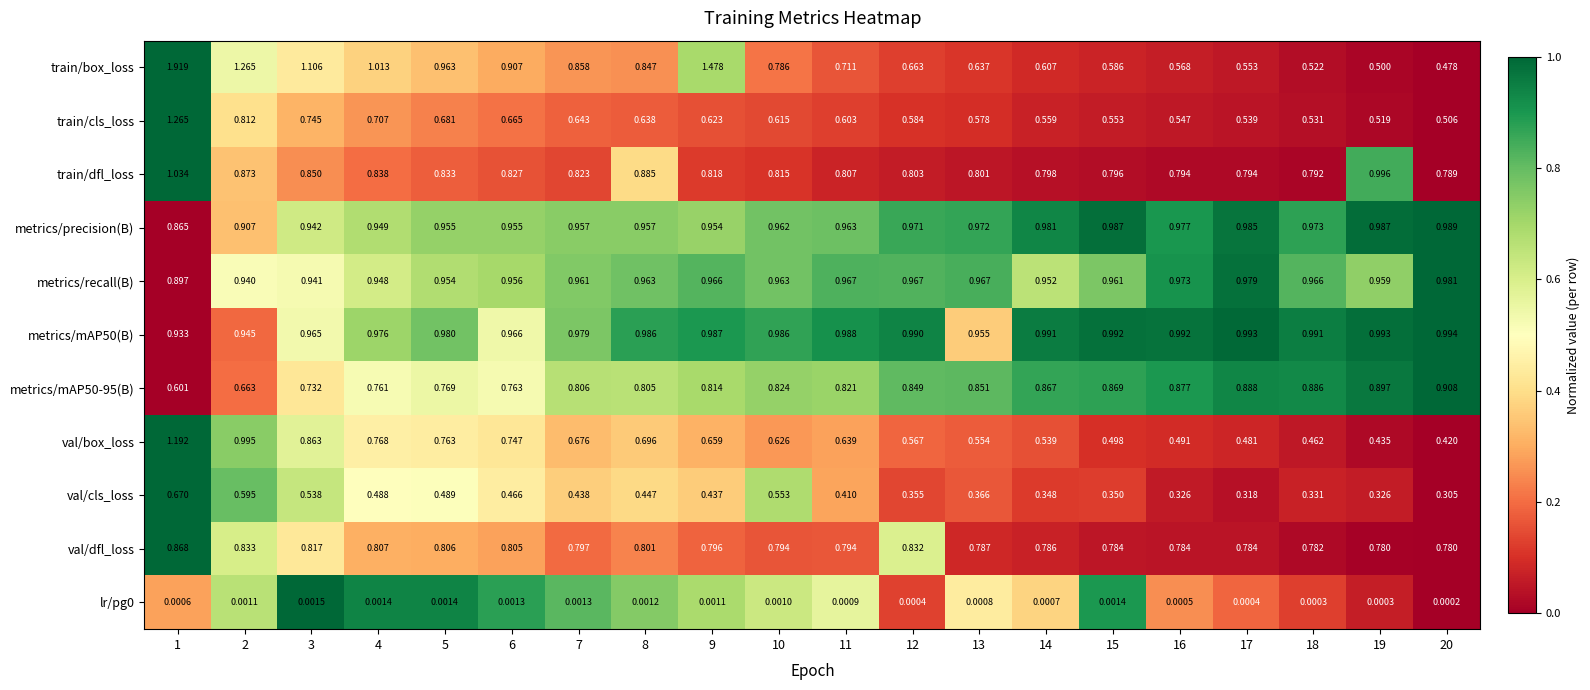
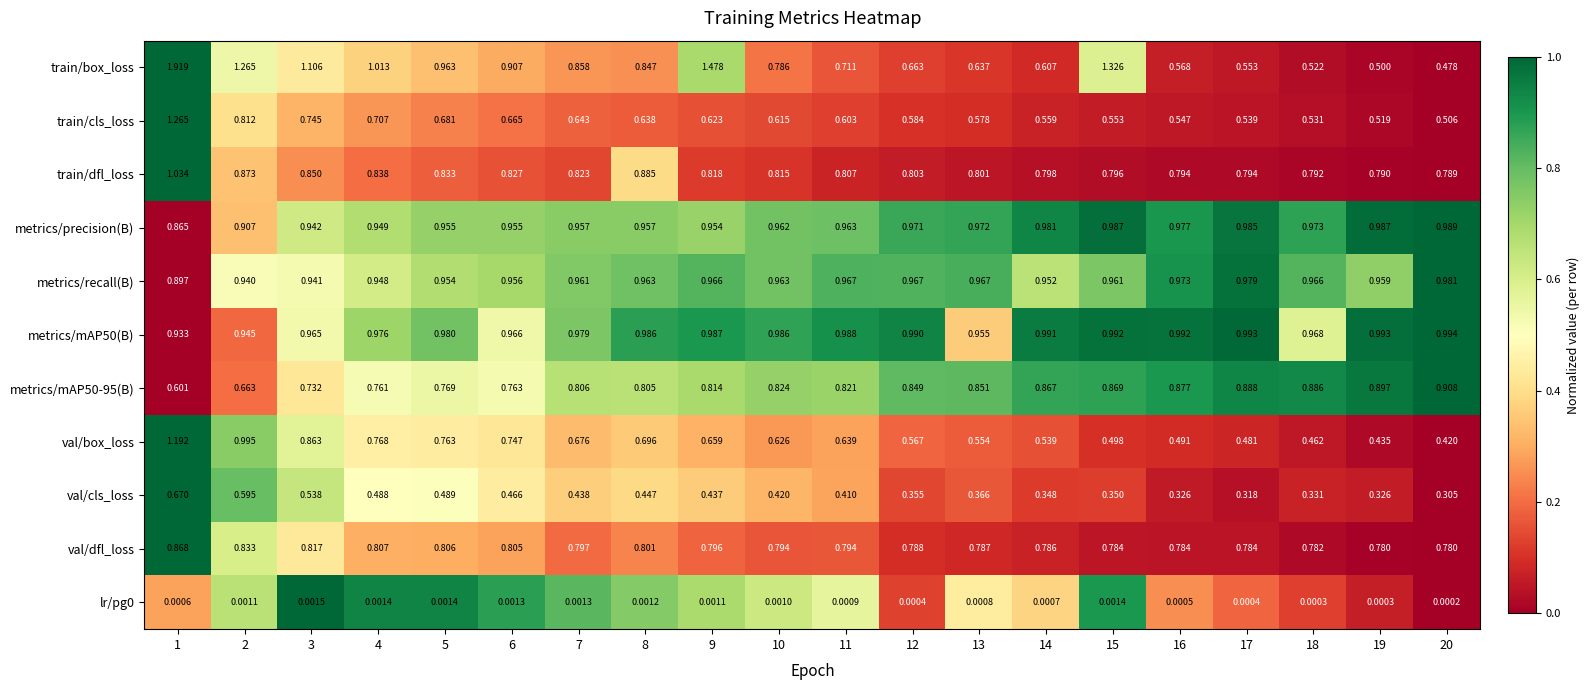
train/box_loss, 15: 0.586 -> 1.326
train/dfl_loss, 19: 0.996 -> 0.790
metrics/mAP50(B), 18: 0.991 -> 0.968
val/cls_loss, 10: 0.553 -> 0.420
val/dfl_loss, 12: 0.832 -> 0.788
